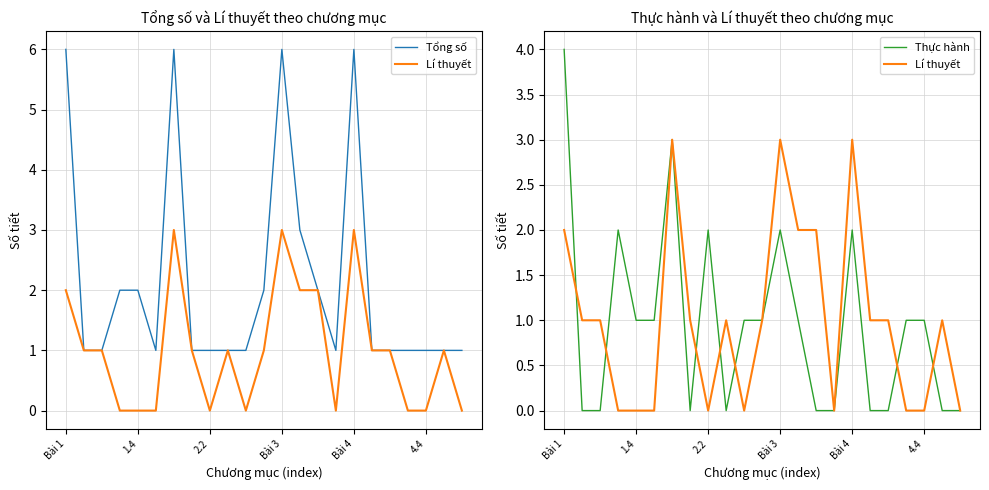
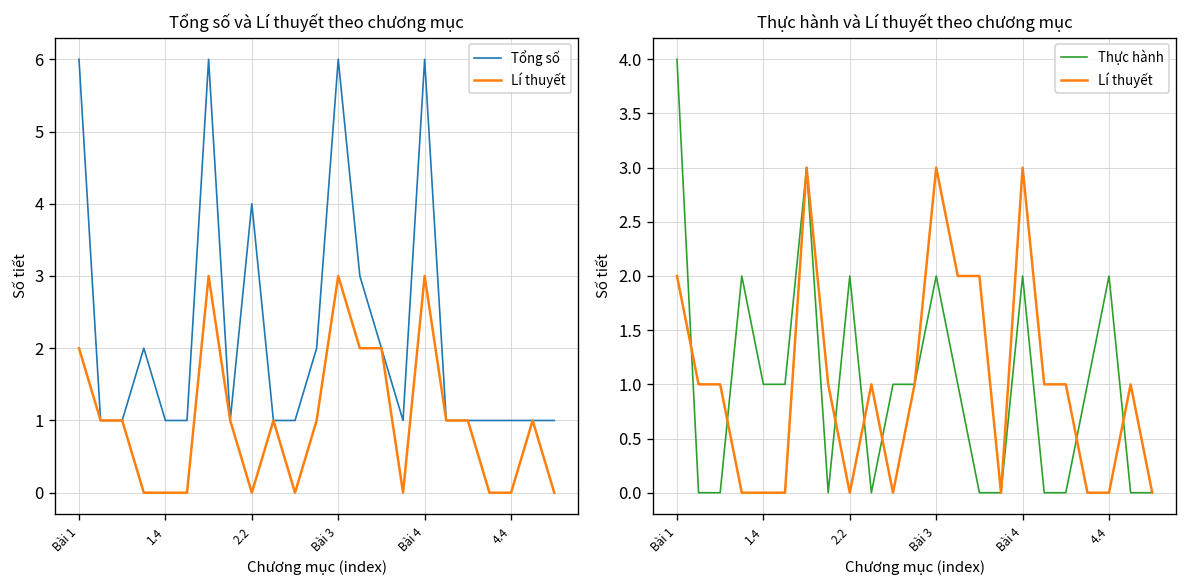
Tổng số và Lí thuyết theo chương mục, Tổng số, 1.4: 2 -> 1
Tổng số và Lí thuyết theo chương mục, Tổng số, 2.2: 1 -> 4
Thực hành và Lí thuyết theo chương mục, Thực hành, 4.4: 1 -> 2
